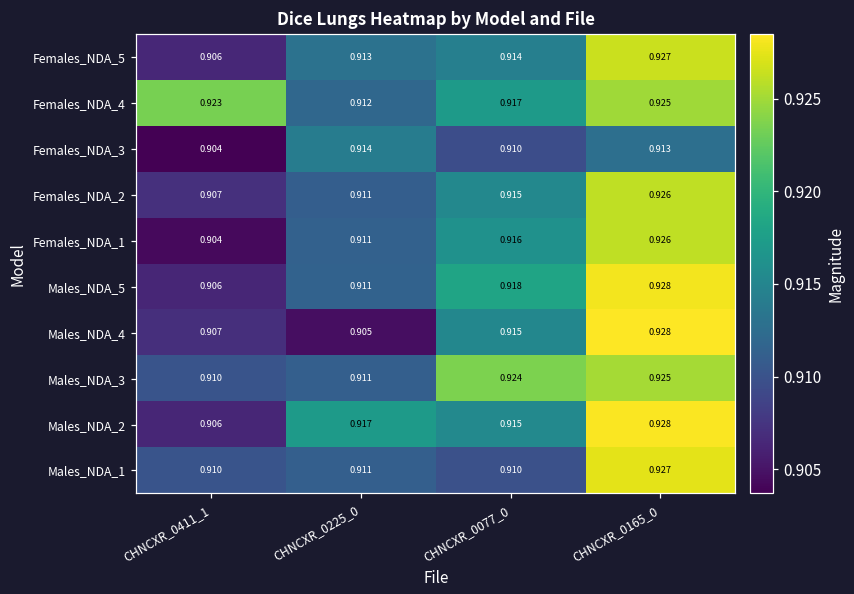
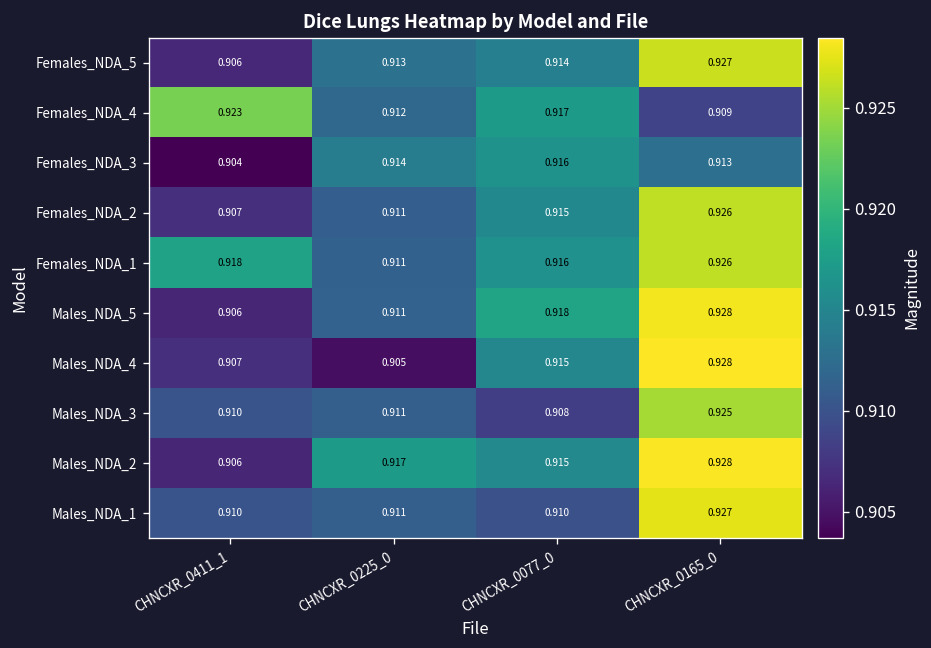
Females_NDA_4, CHNCXR_0165_0: 0.925 -> 0.909
Females_NDA_3, CHNCXR_0077_0: 0.910 -> 0.916
Females_NDA_1, CHNCXR_0411_1: 0.904 -> 0.918
Males_NDA_3, CHNCXR_0077_0: 0.924 -> 0.908
